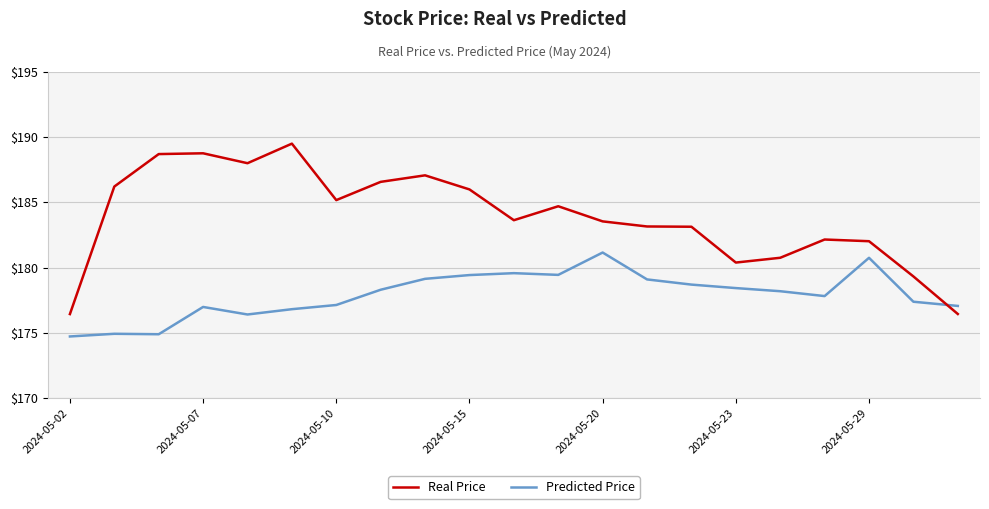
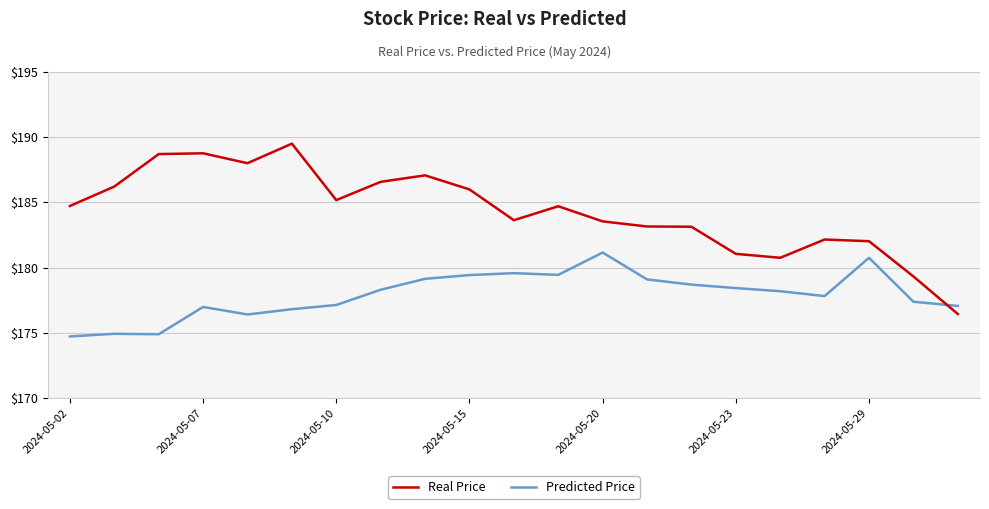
Real Price, 2024-05-02: $176.4 -> $184.7
Real Price, 2024-05-23: $180.4 -> $181.1
